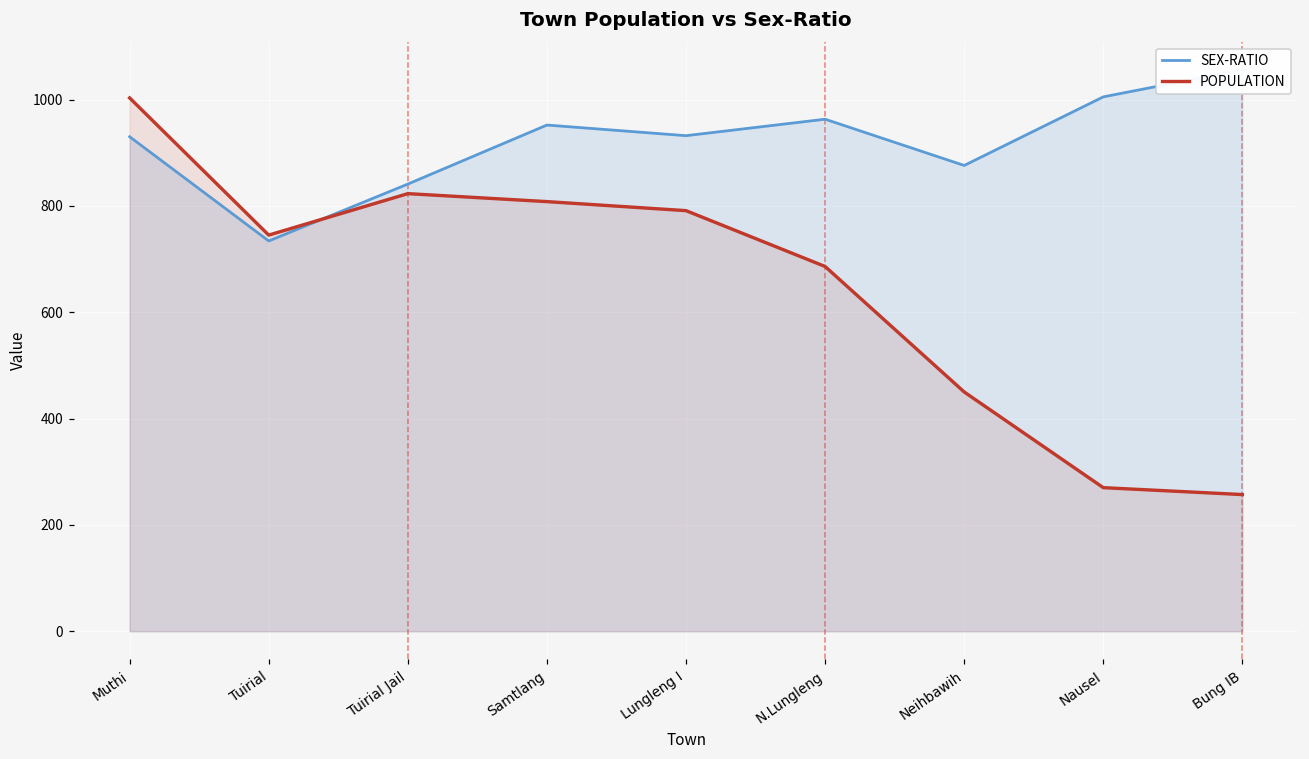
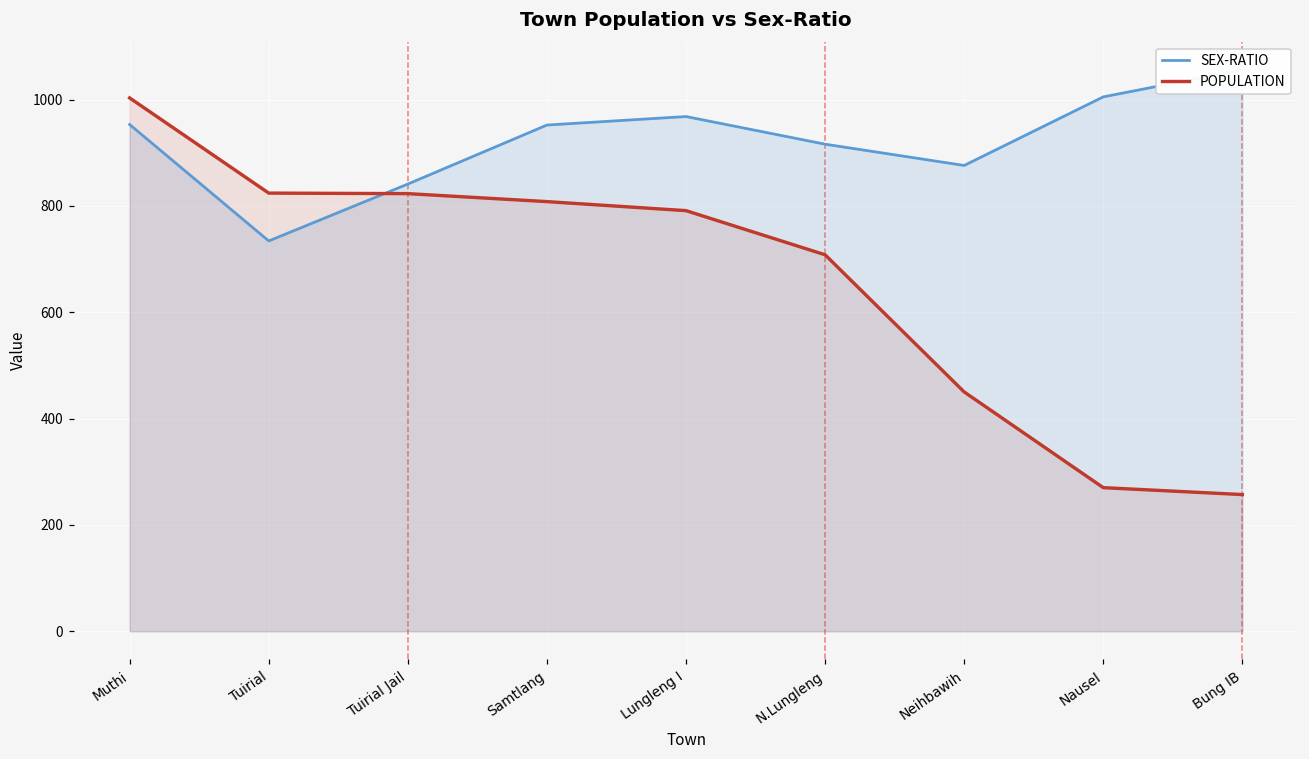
SEX-RATIO, Muthi: 930 -> 950
POPULATION, Tuirial: 750 -> 820
SEX-RATIO, Lungleng I: 930 -> 970
SEX-RATIO, N.Lungleng: 960 -> 920
POPULATION, N.Lungleng: 690 -> 710
